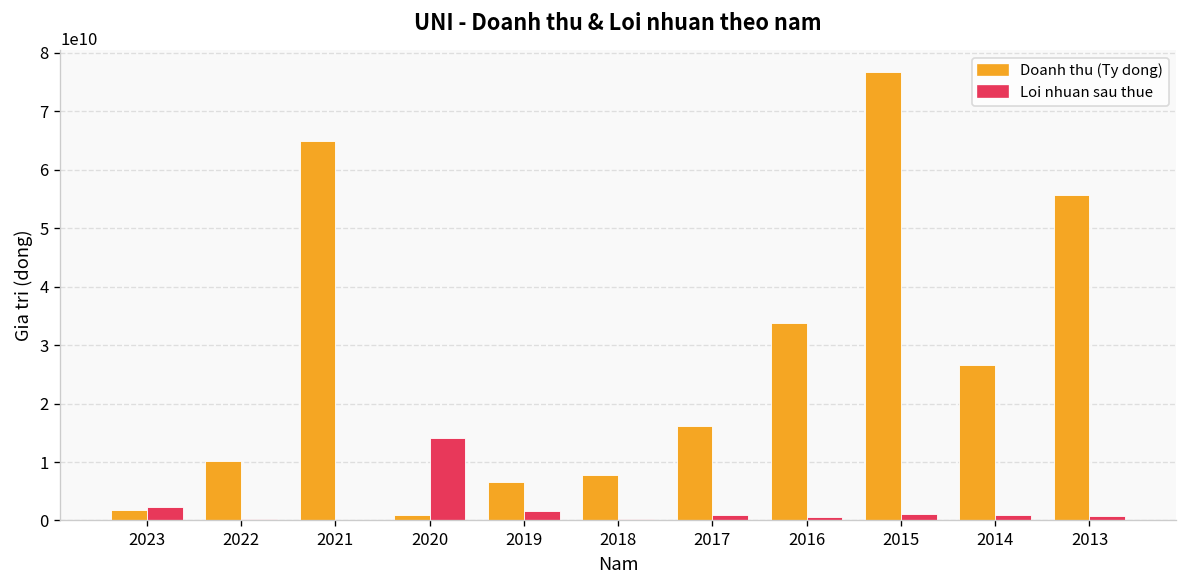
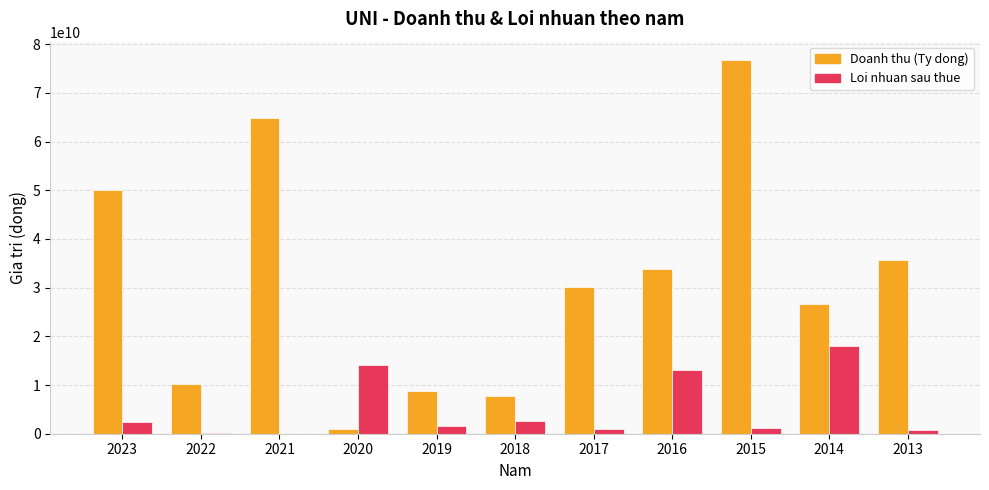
Doanh thu (Ty dong), 2023: 2000000000 -> 50000000000
Doanh thu (Ty dong), 2019: 7000000000 -> 9000000000
Loi nhuan sau thue, 2018: 0 -> 3000000000
Doanh thu (Ty dong), 2017: 16000000000 -> 30000000000
Loi nhuan sau thue, 2016: 1000000000 -> 13000000000
Loi nhuan sau thue, 2014: 1000000000 -> 18000000000
Doanh thu (Ty dong), 2013: 56000000000 -> 36000000000
